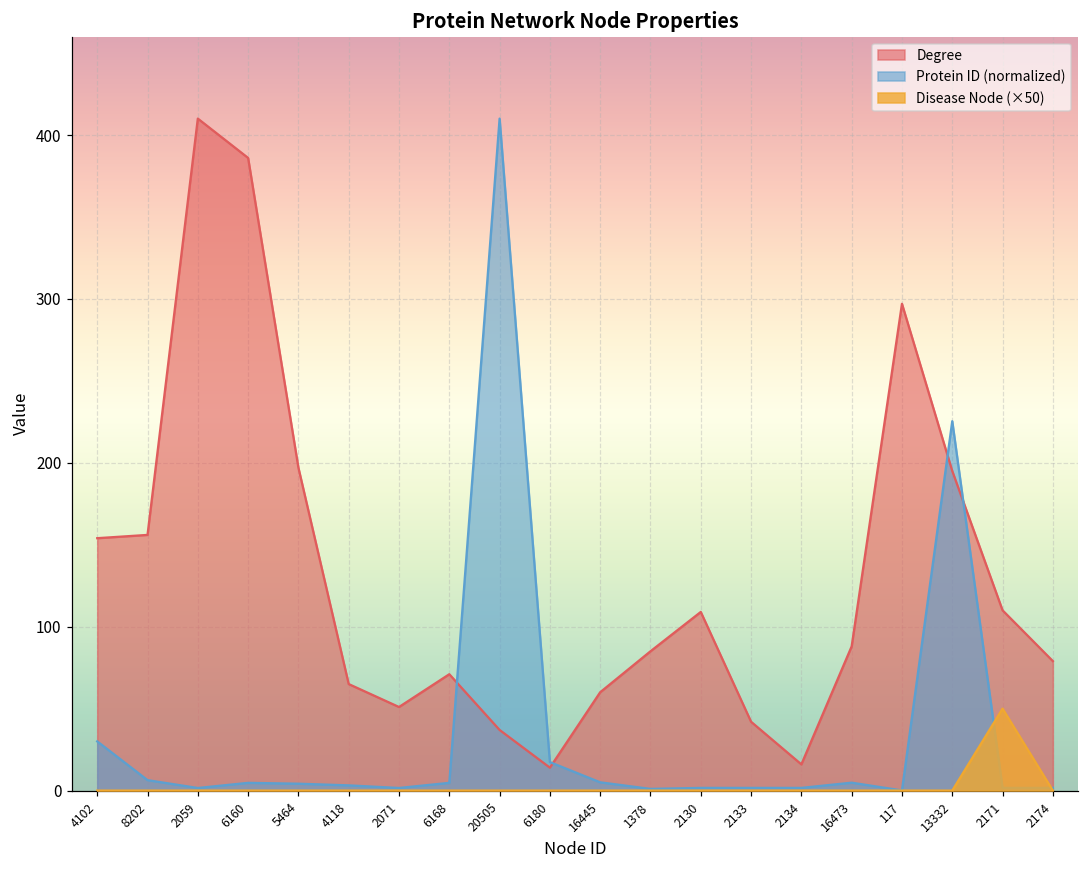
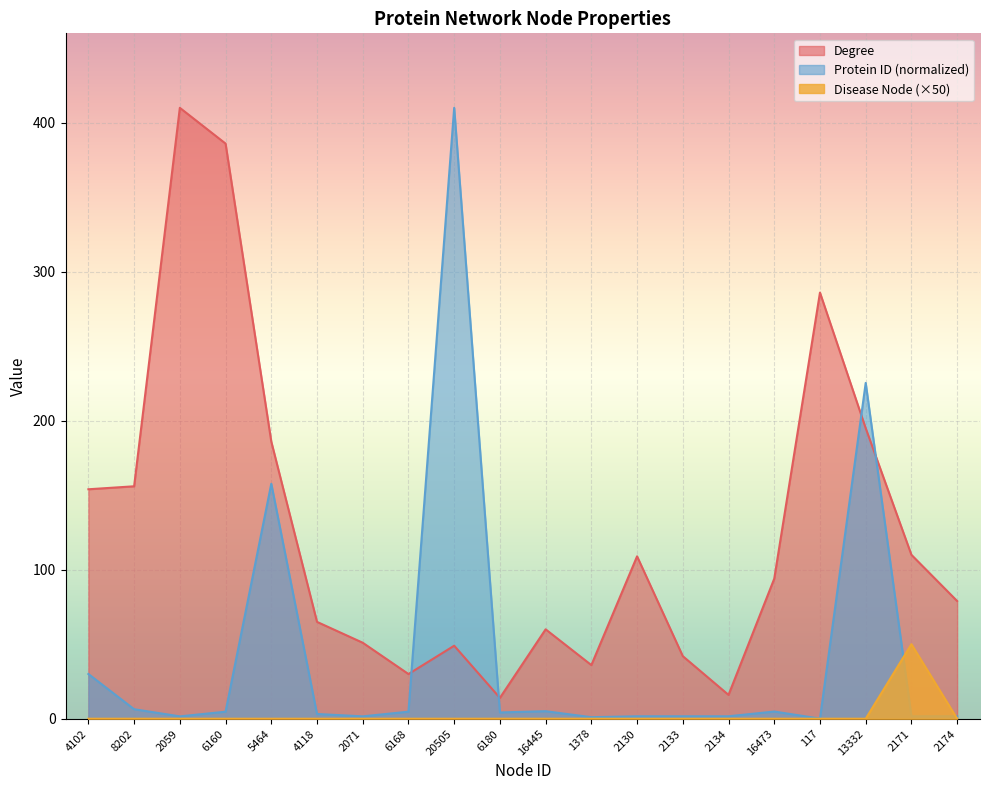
Degree, 5464: 197 -> 186
Protein ID (normalized), 5464: 4 -> 158
Degree, 6168: 71 -> 30
Degree, 20505: 37 -> 49
Protein ID (normalized), 6180: 17 -> 4
Degree, 1378: 85 -> 36
Degree, 16473: 88 -> 94
Degree, 117: 297 -> 286
